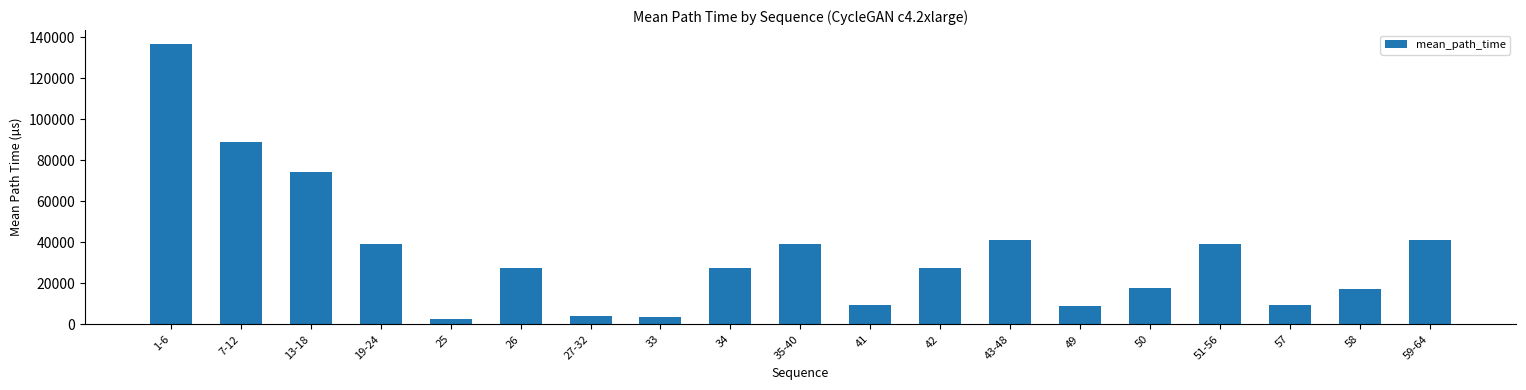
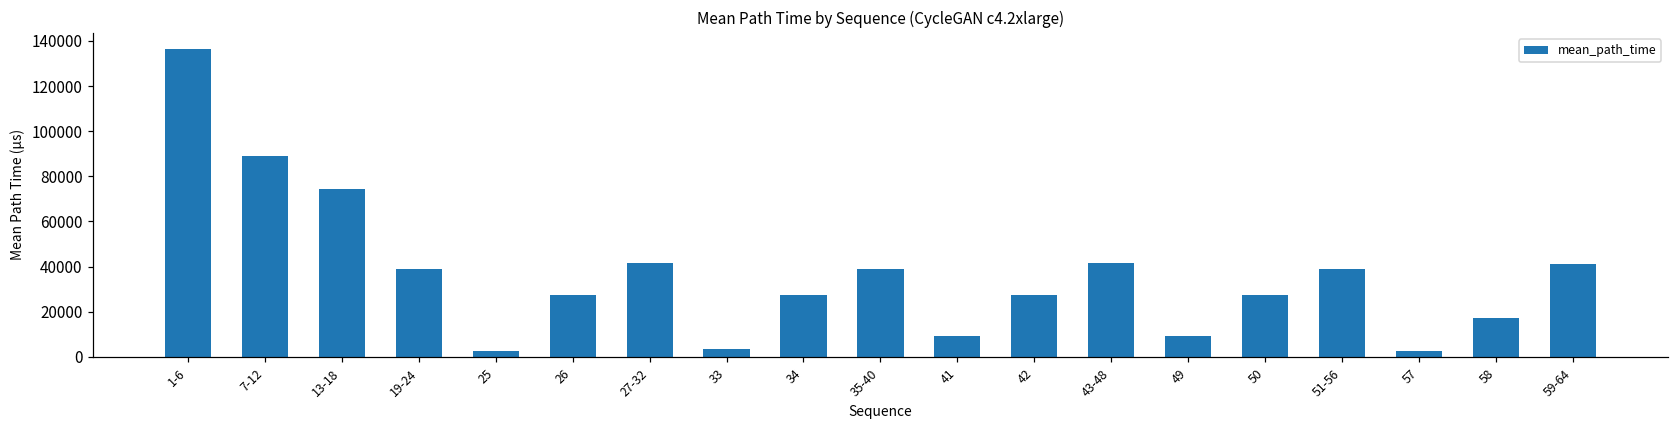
27-32: 4000 -> 41000
50: 18000 -> 27000
57: 9000 -> 2000
